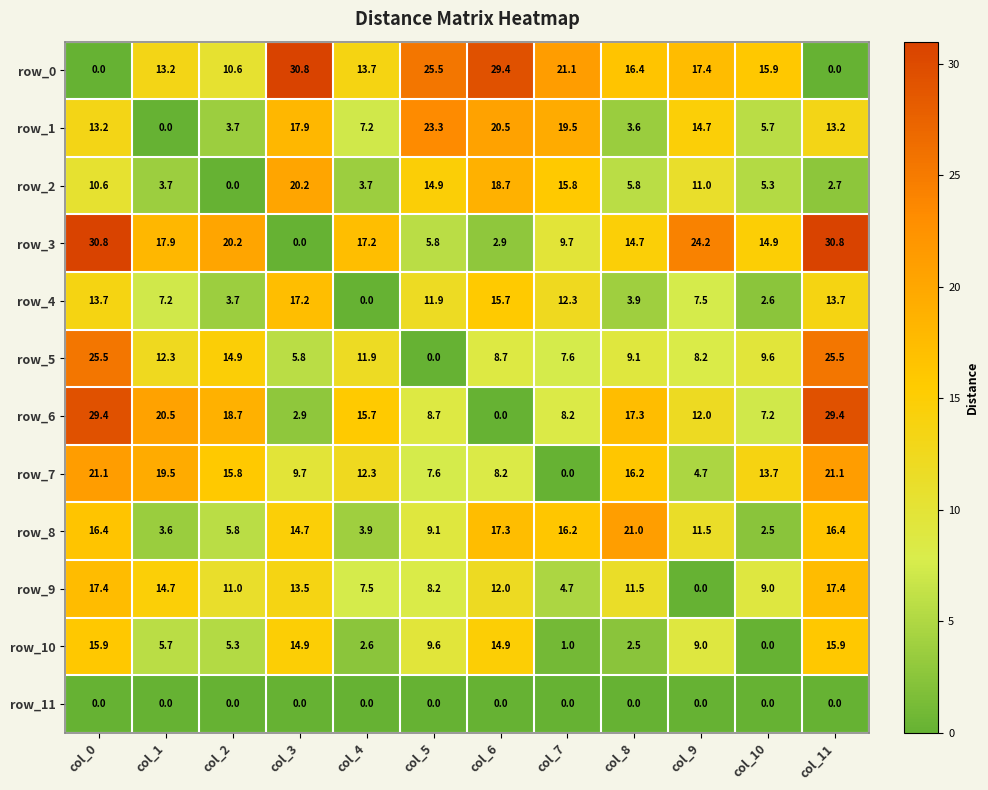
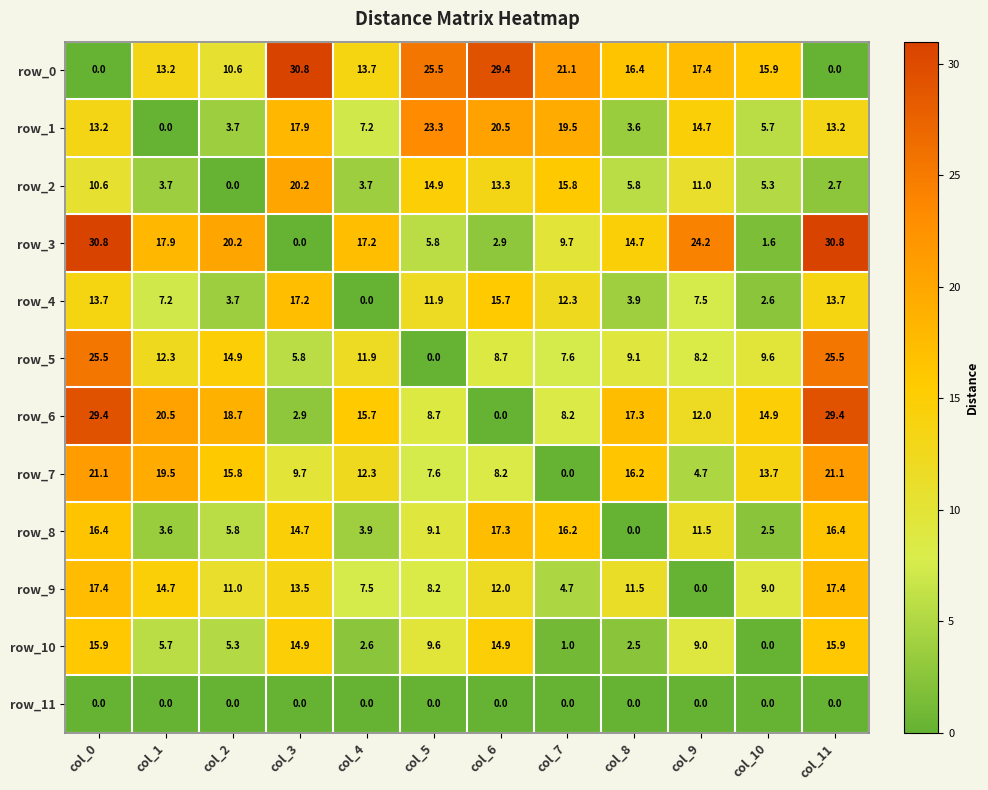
row_2, col_6: 18.7 -> 13.3
row_3, col_10: 14.9 -> 1.6
row_6, col_10: 7.2 -> 14.9
row_8, col_8: 21.0 -> 0.0
